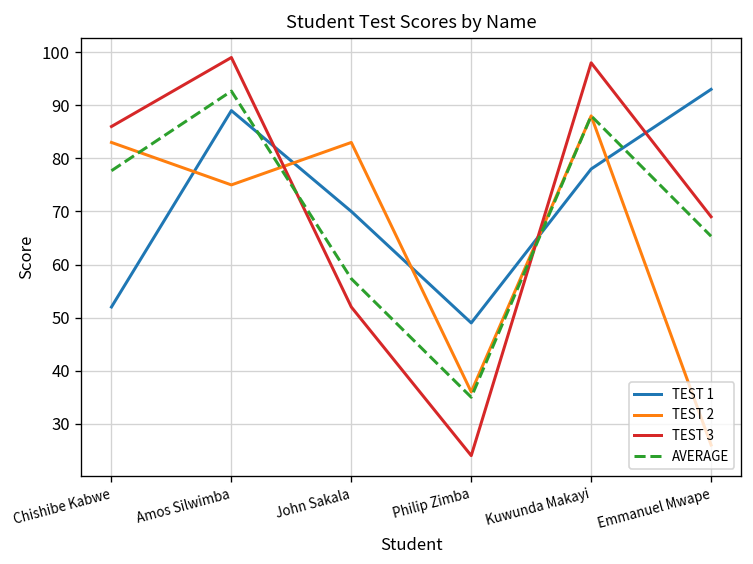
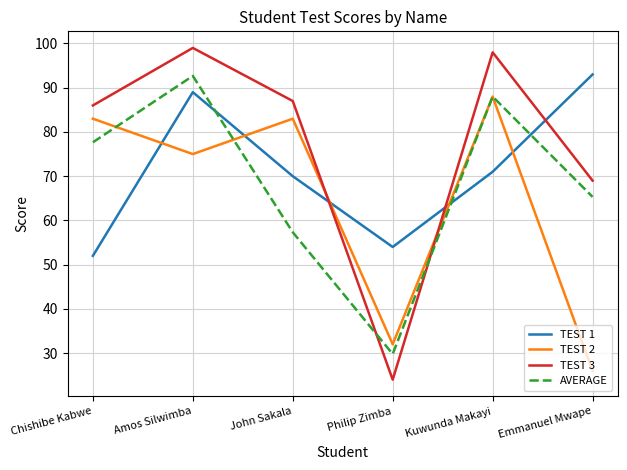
TEST 3, John Sakala: 52 -> 87
TEST 1, Philip Zimba: 49 -> 54
TEST 2, Philip Zimba: 36 -> 32
AVERAGE, Philip Zimba: 35 -> 30
TEST 1, Kuwunda Makayi: 78 -> 71
